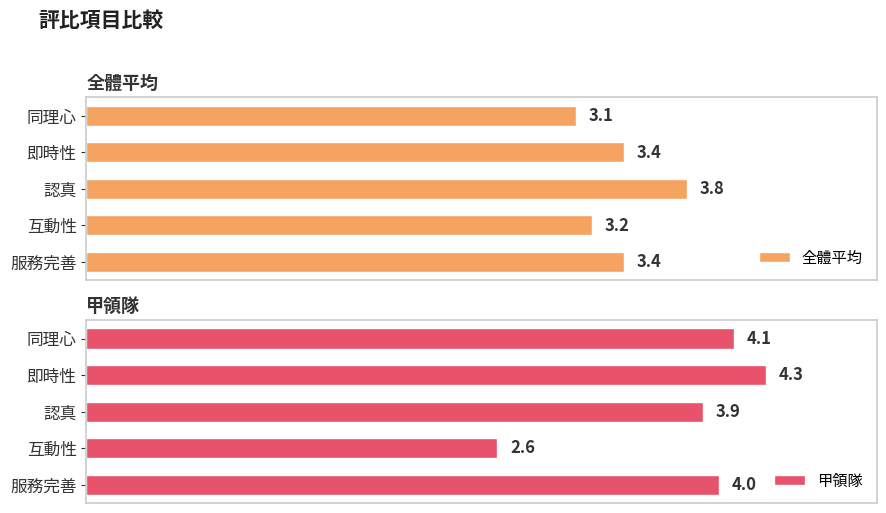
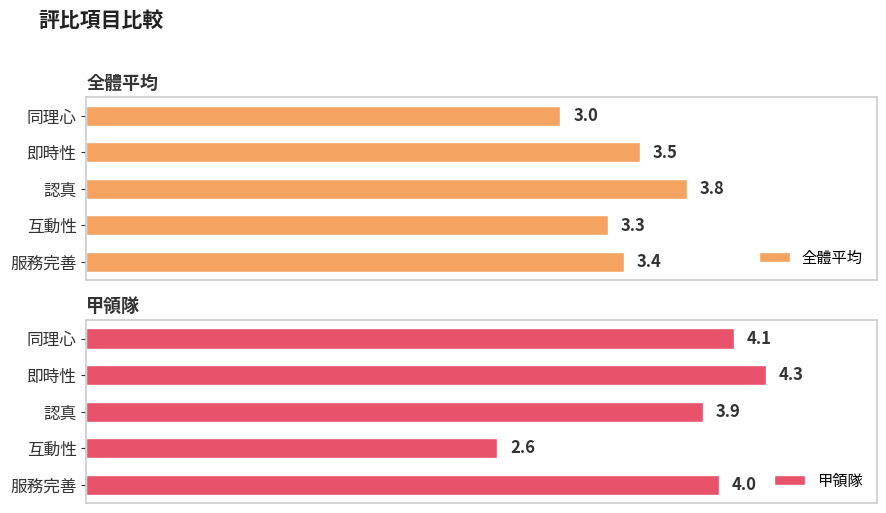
全體平均, 同理心: 3.1 -> 3.0
全體平均, 即時性: 3.4 -> 3.5
全體平均, 互動性: 3.2 -> 3.3
